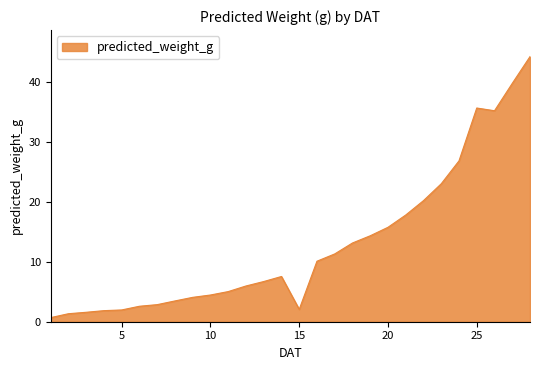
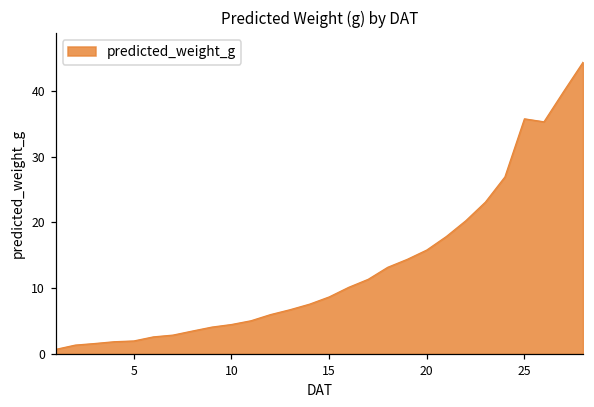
15: 2 -> 9
